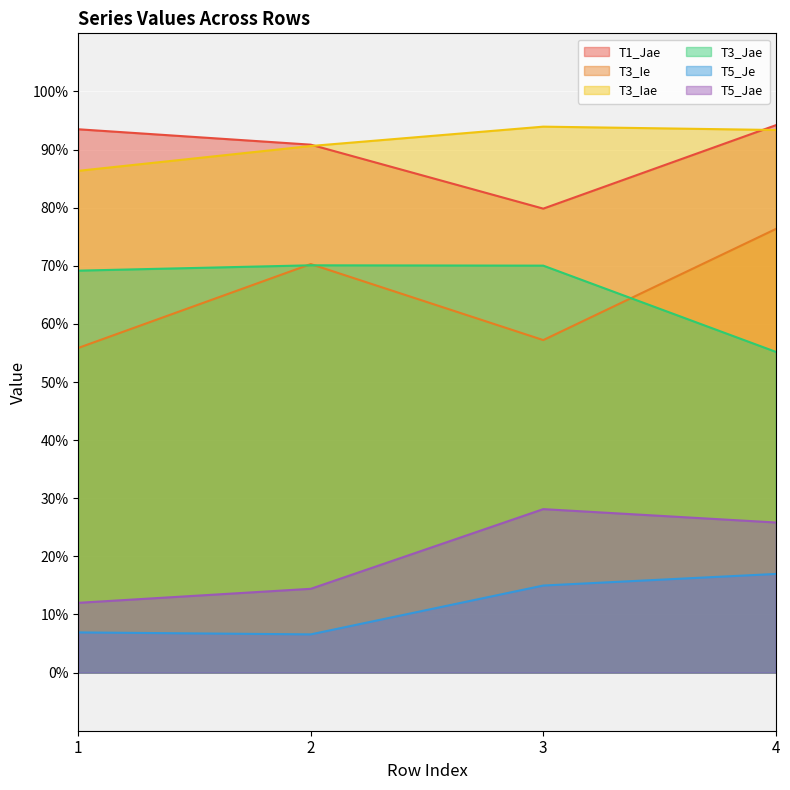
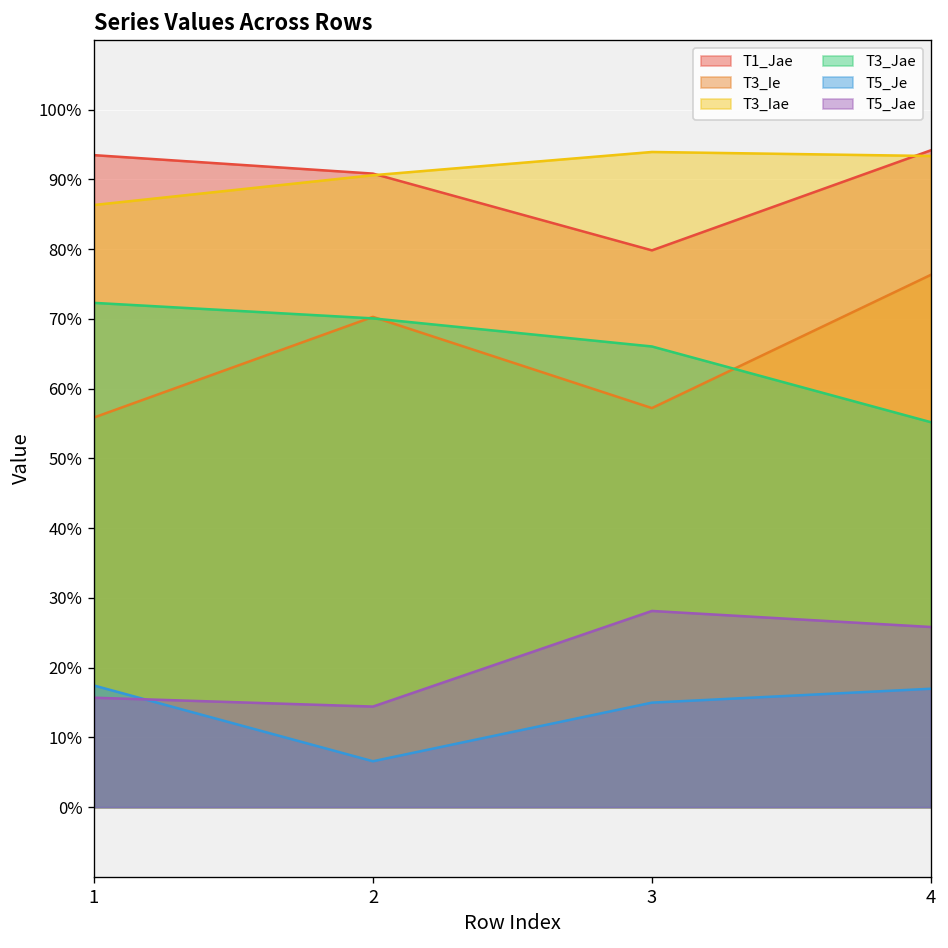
T3_Jae, 1: 69% -> 72%
T5_Je, 1: 7% -> 17%
T5_Jae, 1: 12% -> 16%
T3_Jae, 3: 70% -> 66%
